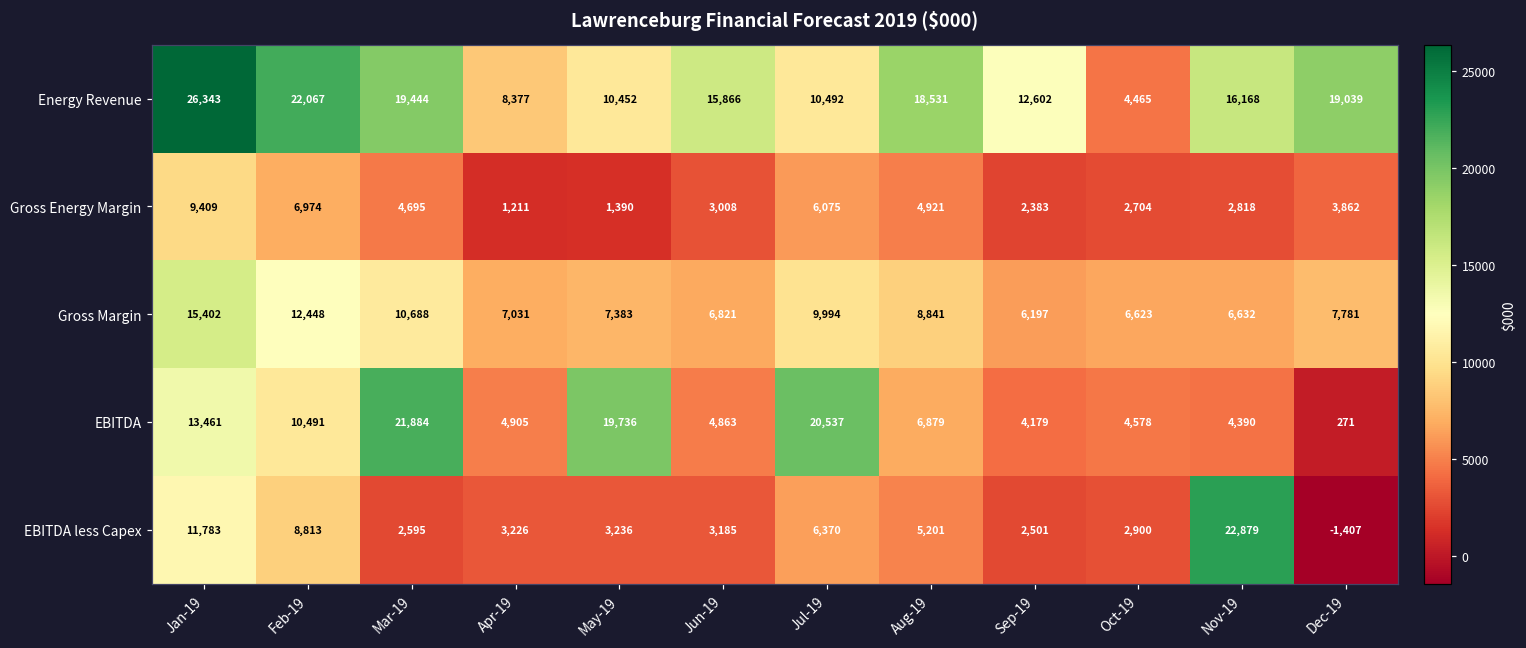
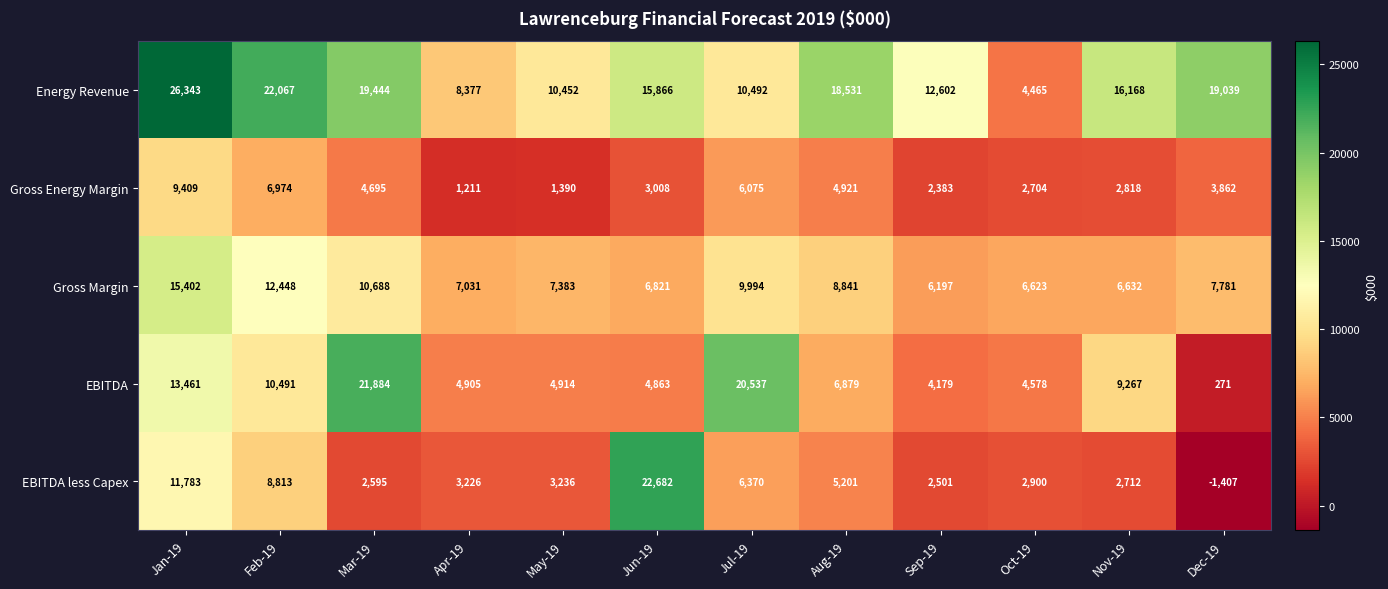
EBITDA, May-19: 19,736 -> 4,914
EBITDA, Nov-19: 4,390 -> 9,267
EBITDA less Capex, Jun-19: 3,185 -> 22,682
EBITDA less Capex, Nov-19: 22,879 -> 2,712
